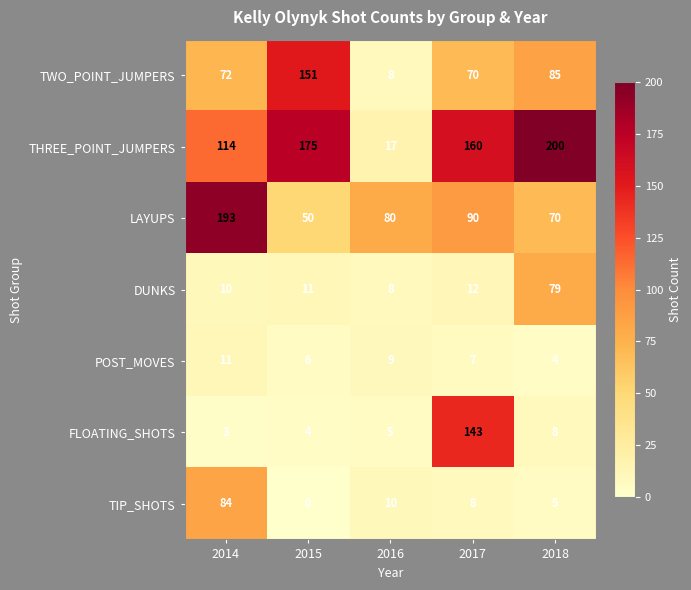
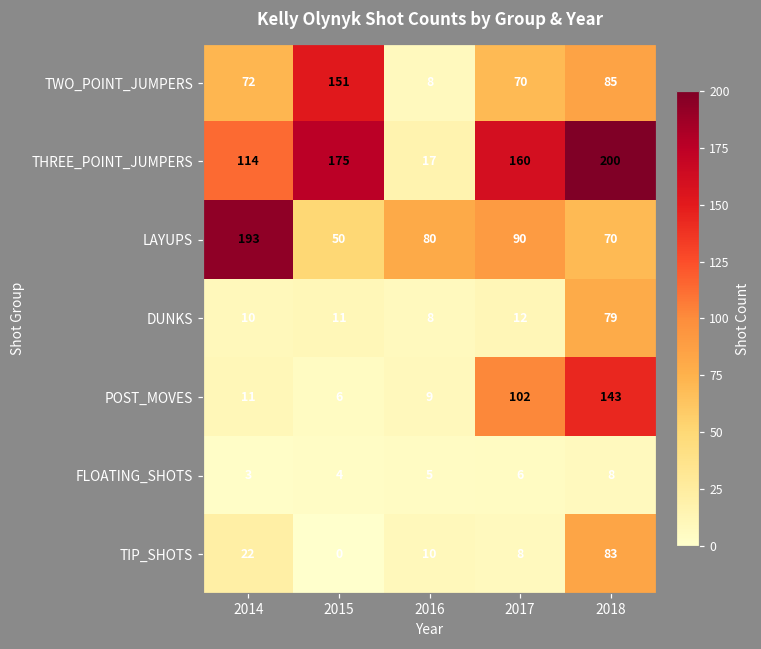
POST_MOVES, 2017: 7 -> 102
POST_MOVES, 2018: 4 -> 143
FLOATING_SHOTS, 2017: 143 -> 6
TIP_SHOTS, 2014: 84 -> 22
TIP_SHOTS, 2018: 5 -> 83
